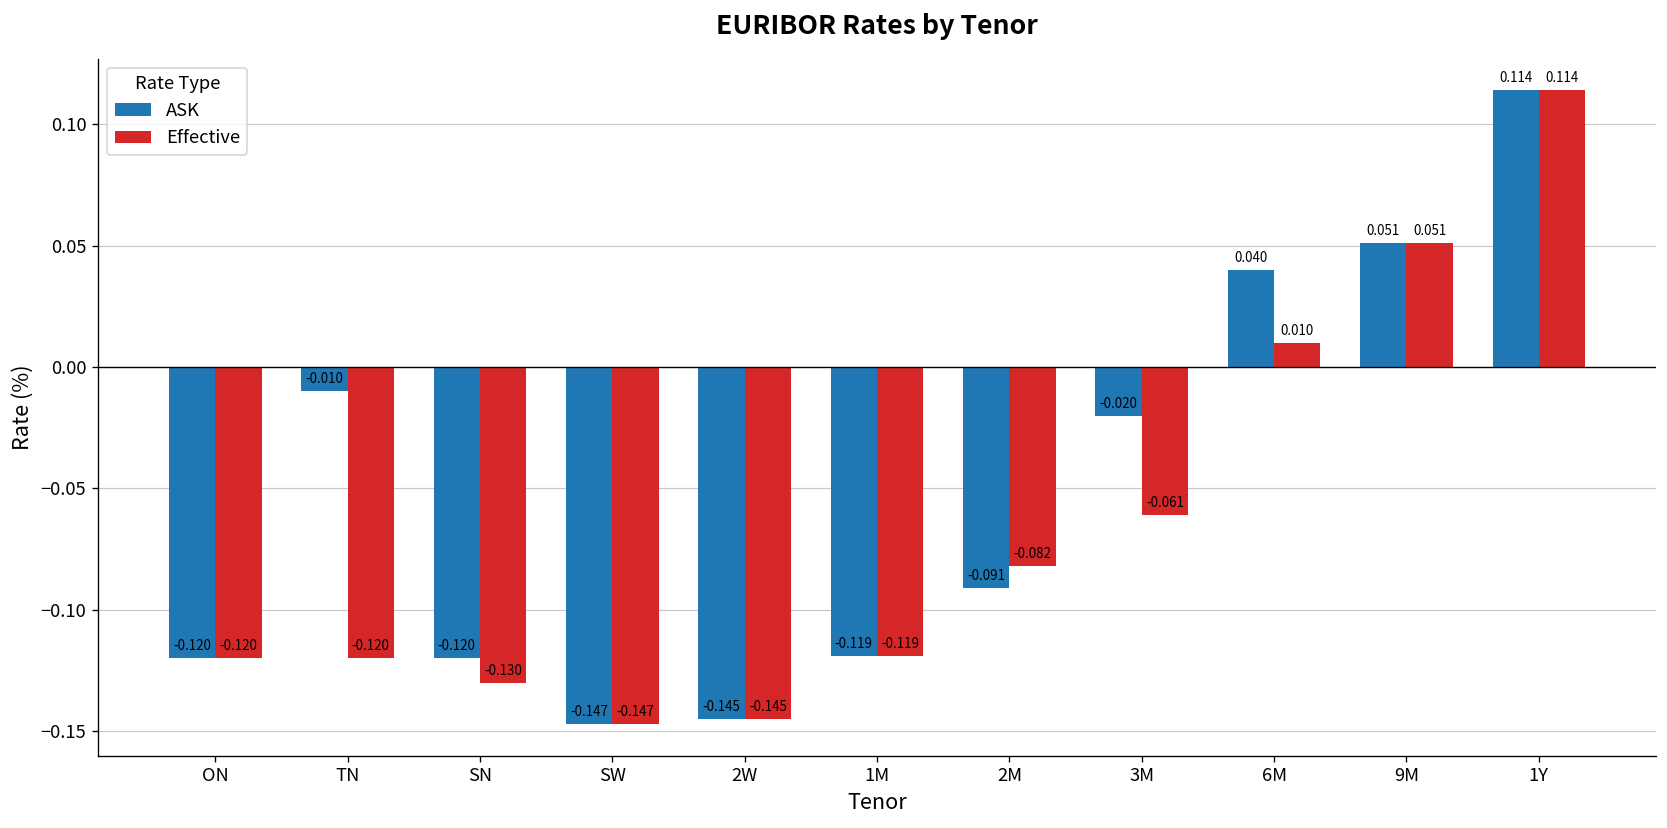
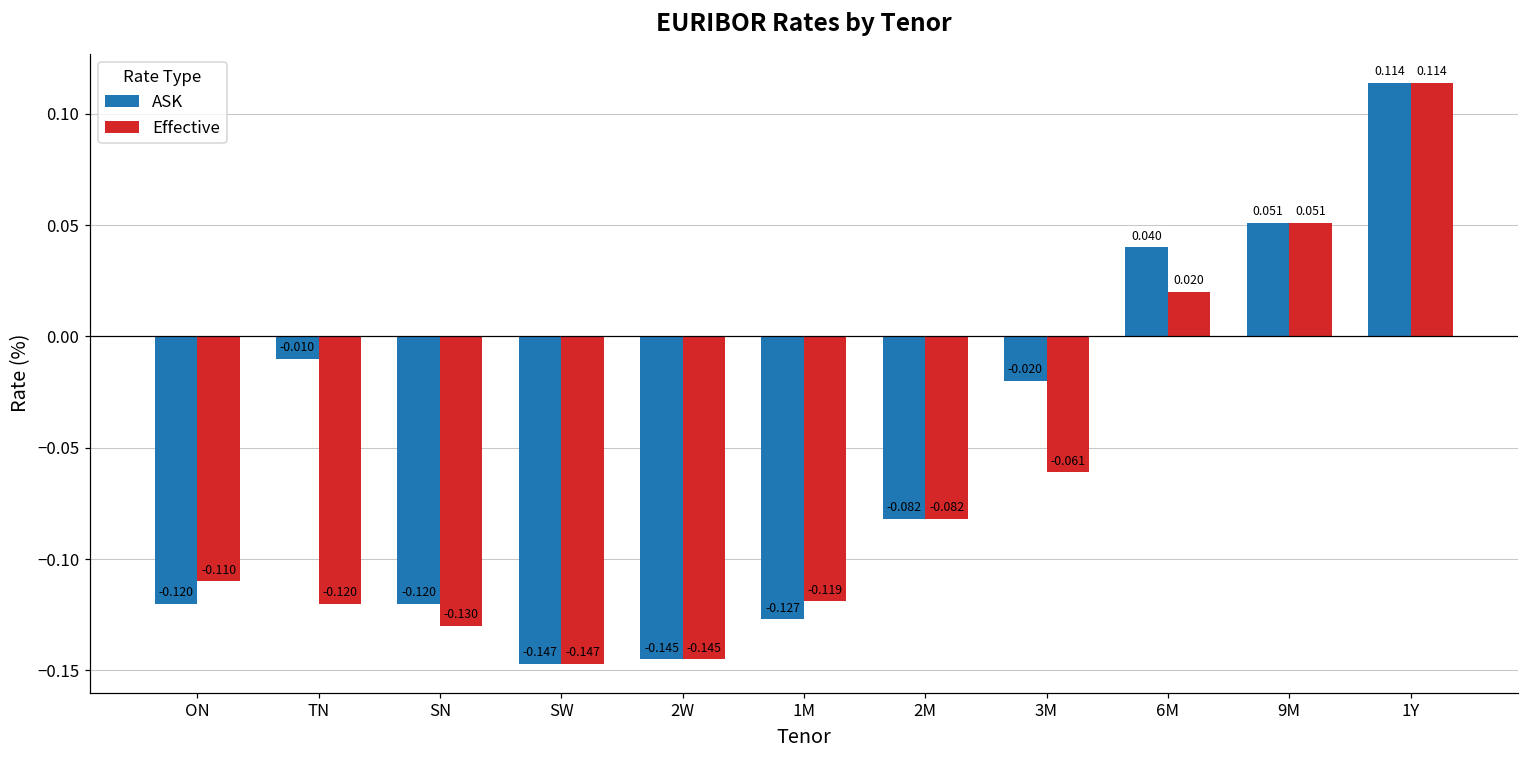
Effective, ON: -0.120 -> -0.110
ASK, 1M: -0.119 -> -0.127
ASK, 2M: -0.091 -> -0.082
Effective, 6M: 0.010 -> 0.020
